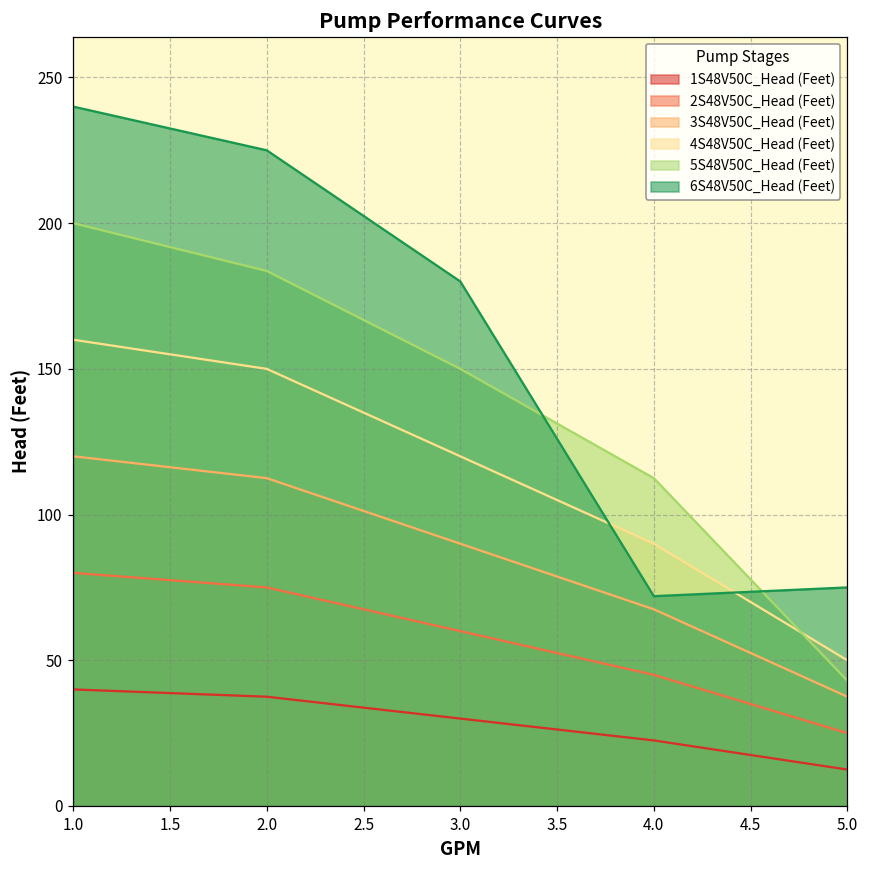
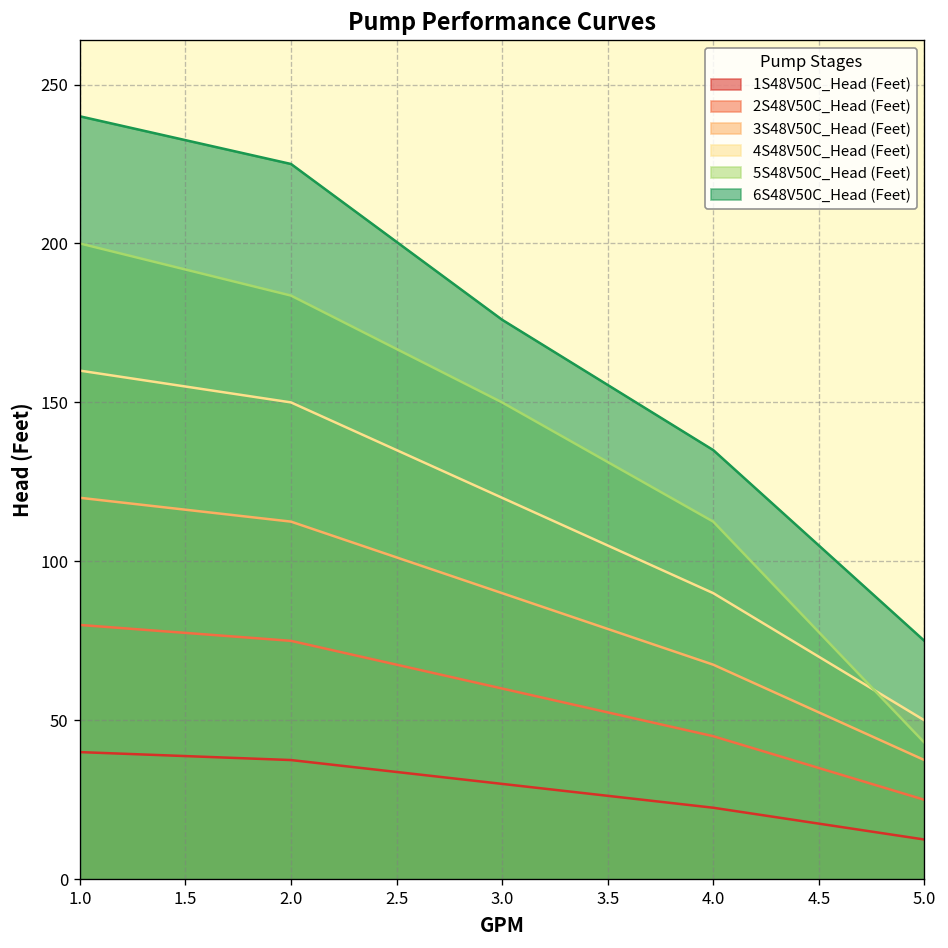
6S48V50C_Head (Feet), 3.0: 180 -> 176
6S48V50C_Head (Feet), 4.0: 72 -> 135
